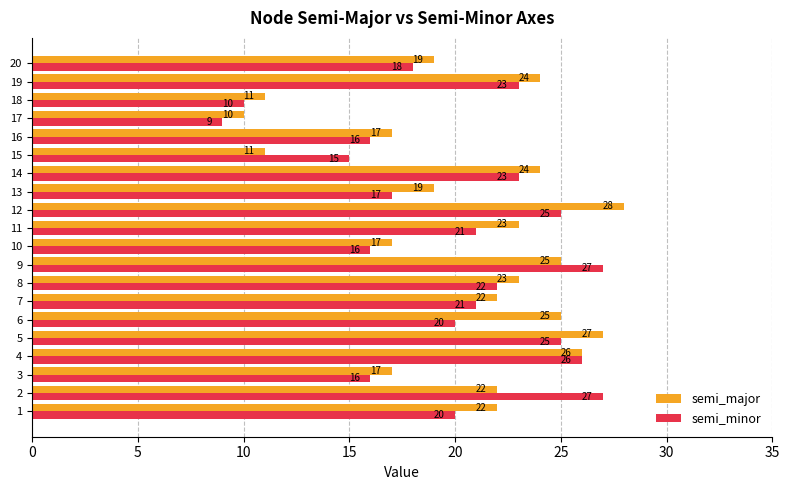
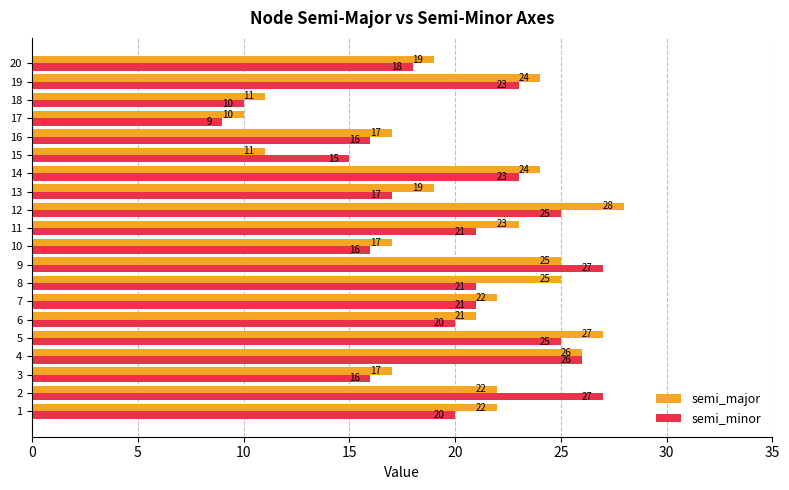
semi_major, 8: 23 -> 25
semi_minor, 8: 22 -> 21
semi_major, 6: 25 -> 21
